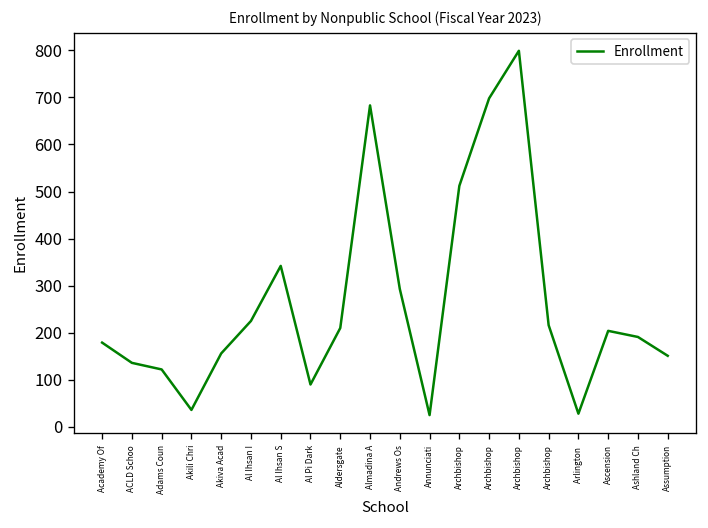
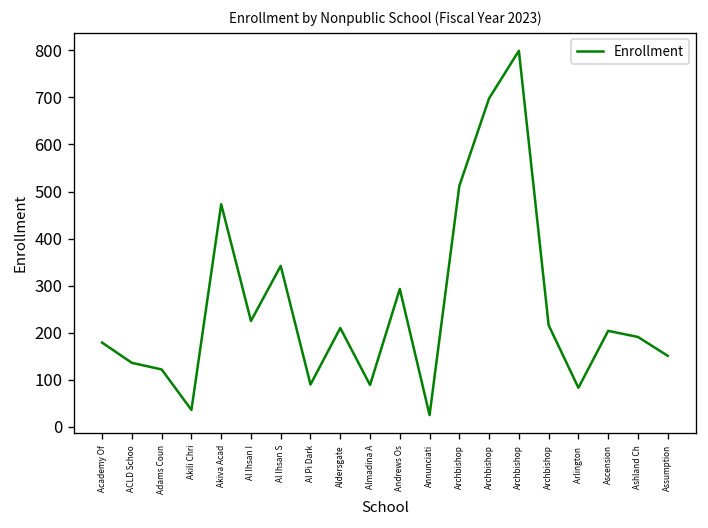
Akiva Acad: 160 -> 470
Almadina A: 680 -> 90
Arlington: 30 -> 80
